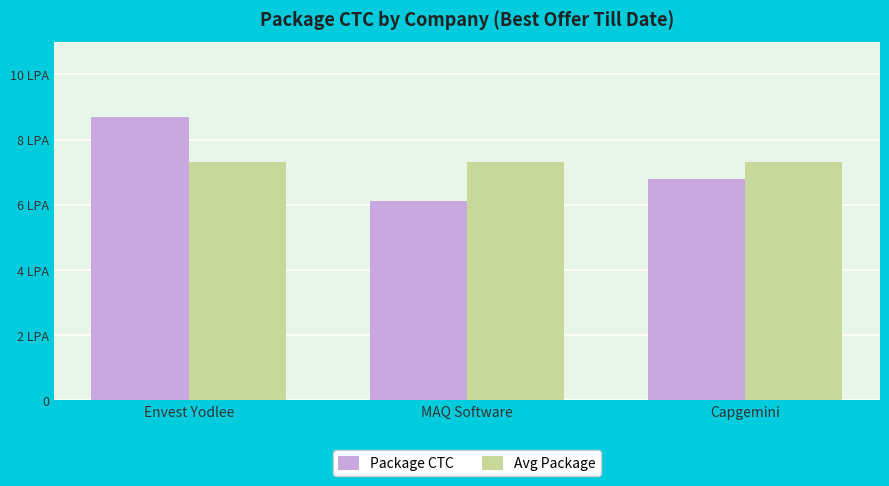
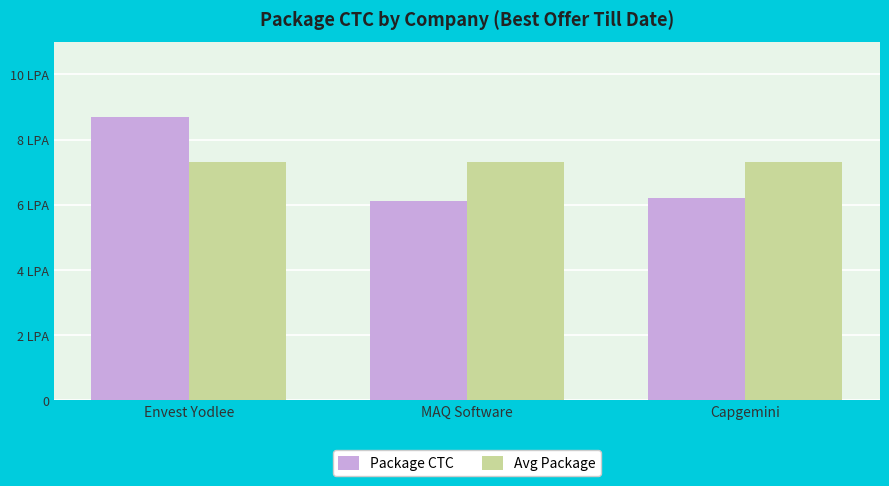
Package CTC, Capgemini: 6.8 LPA -> 6.2 LPA
